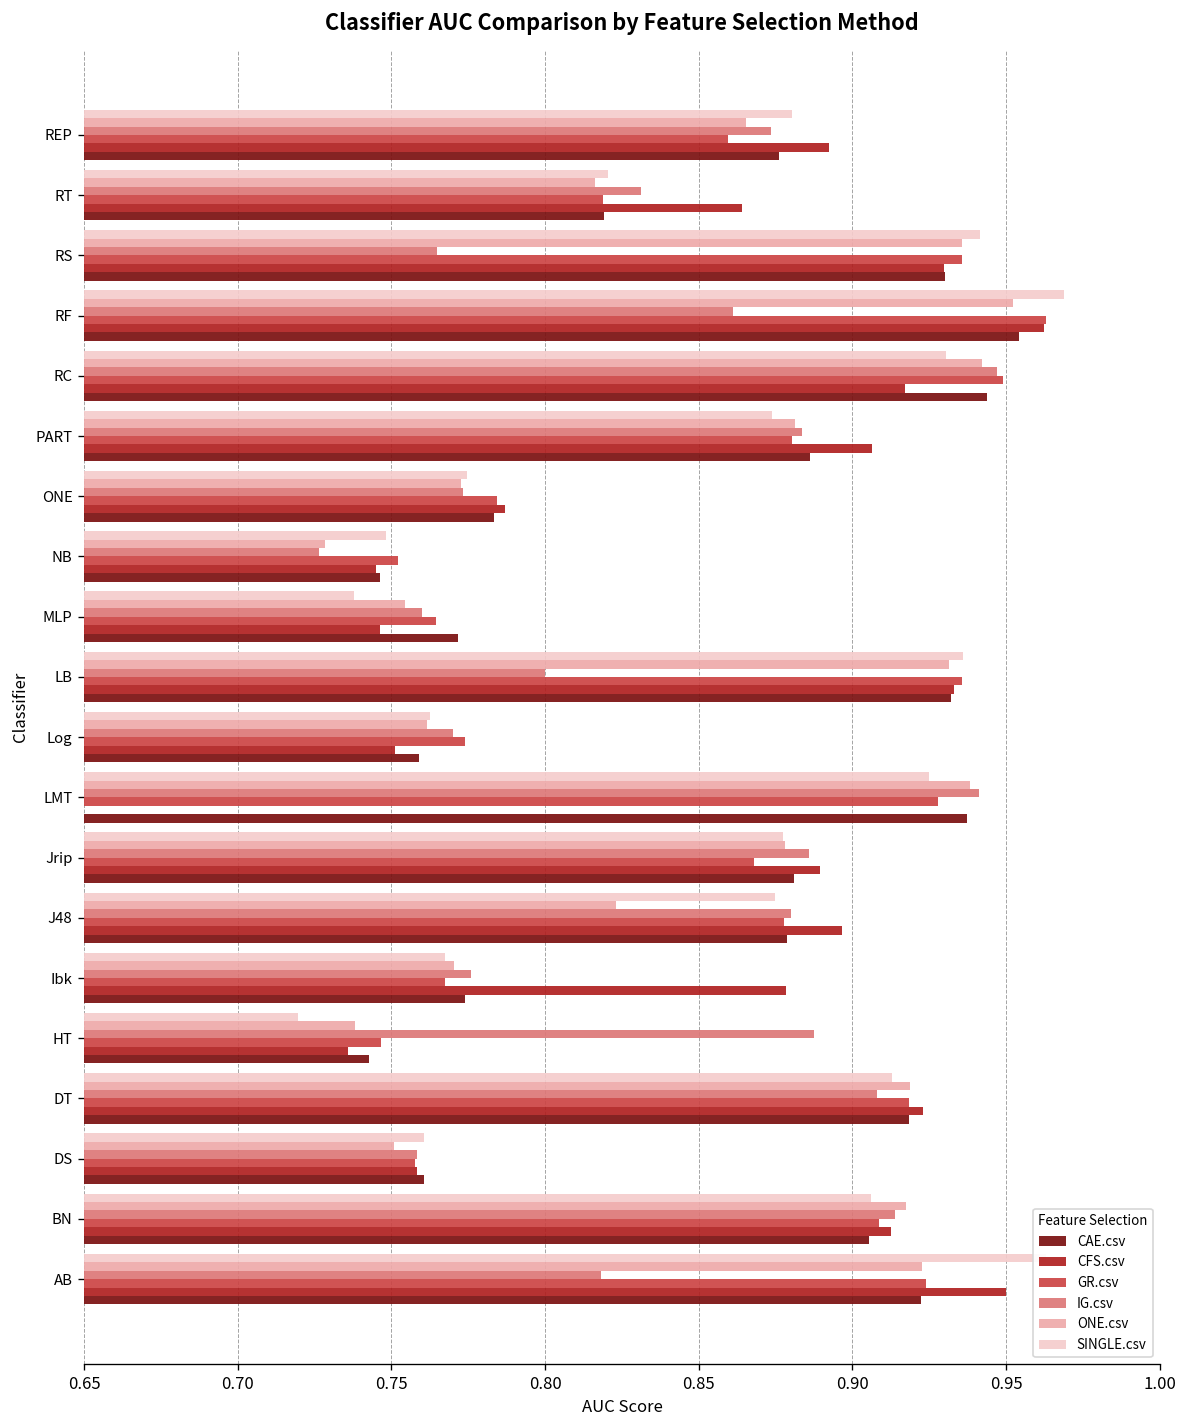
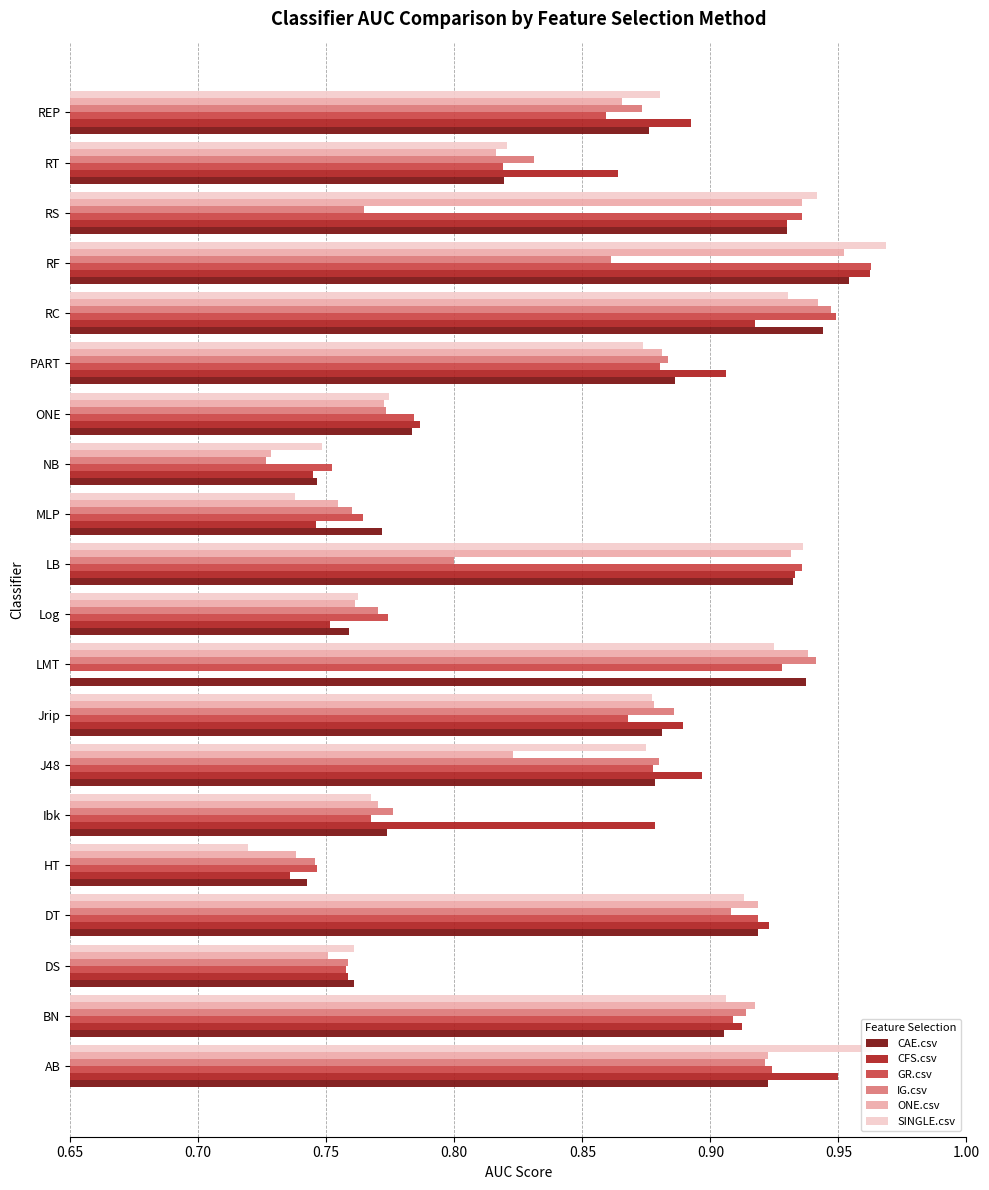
IG.csv, HT: 0.887 -> 0.745
IG.csv, AB: 0.818 -> 0.921
